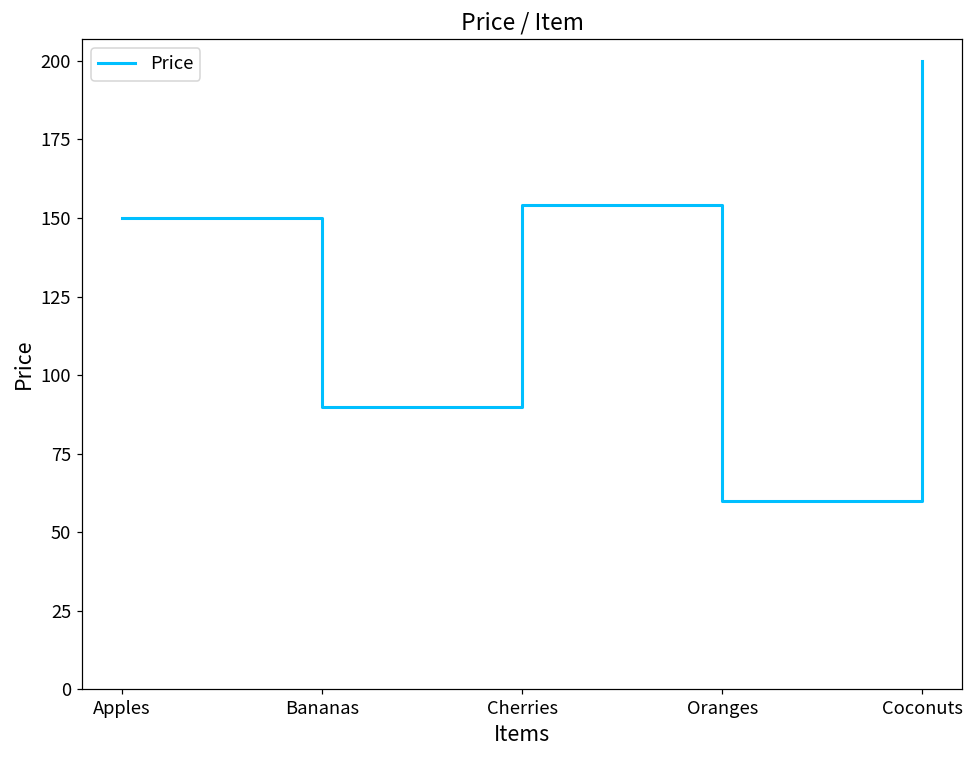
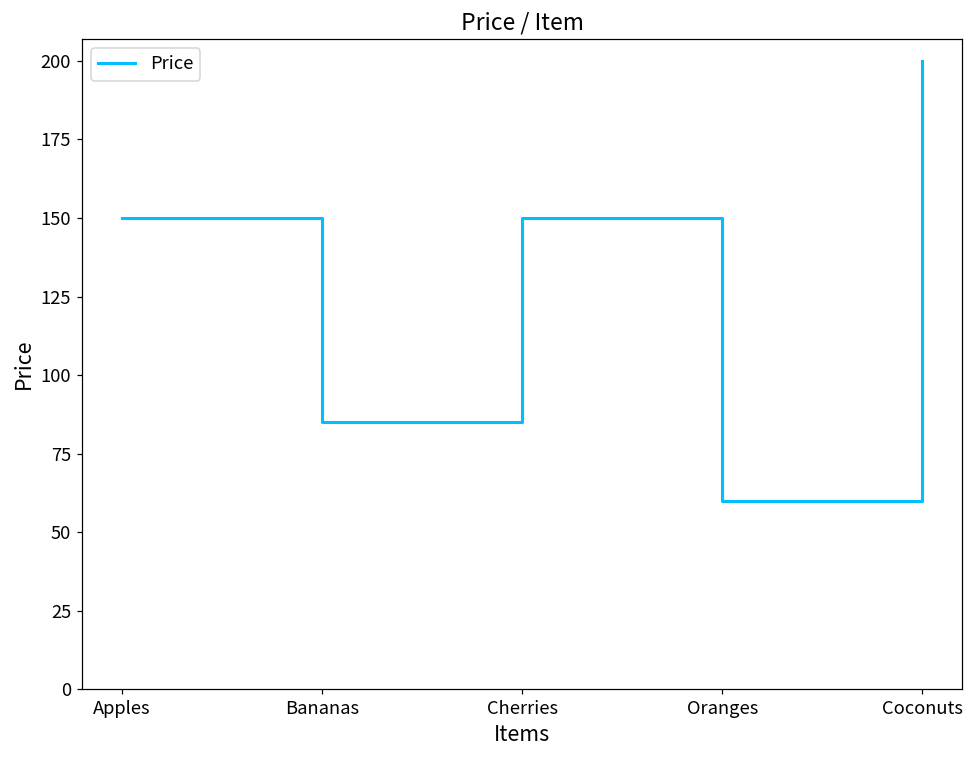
Bananas: 90 -> 85
Cherries: 154 -> 150
